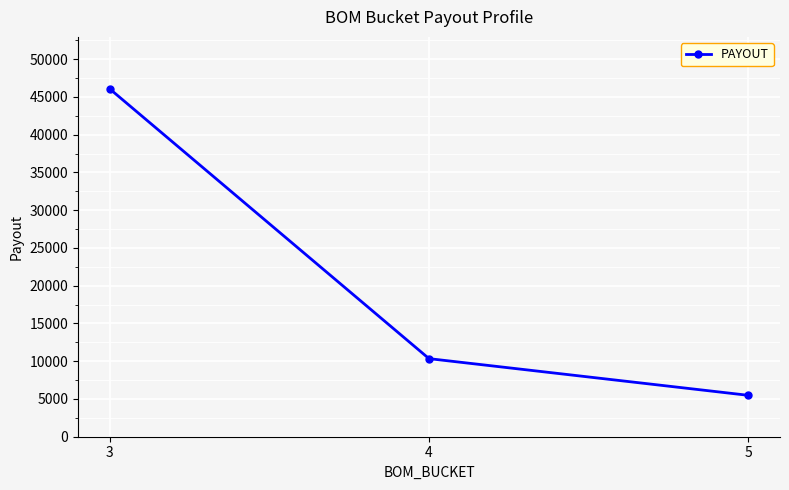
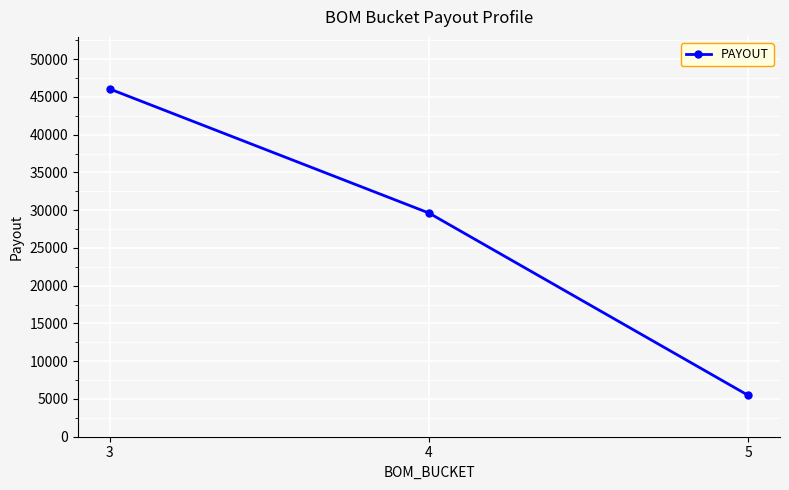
4: 10000 -> 30000
